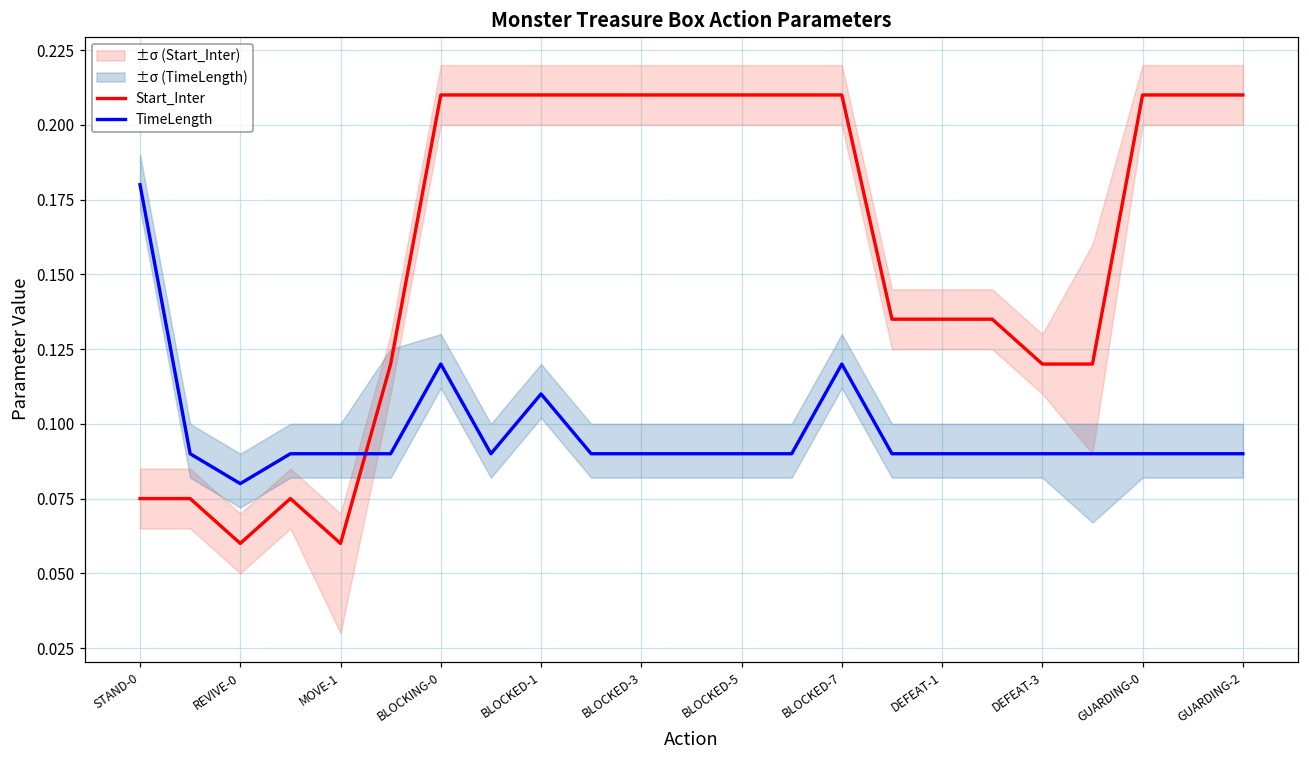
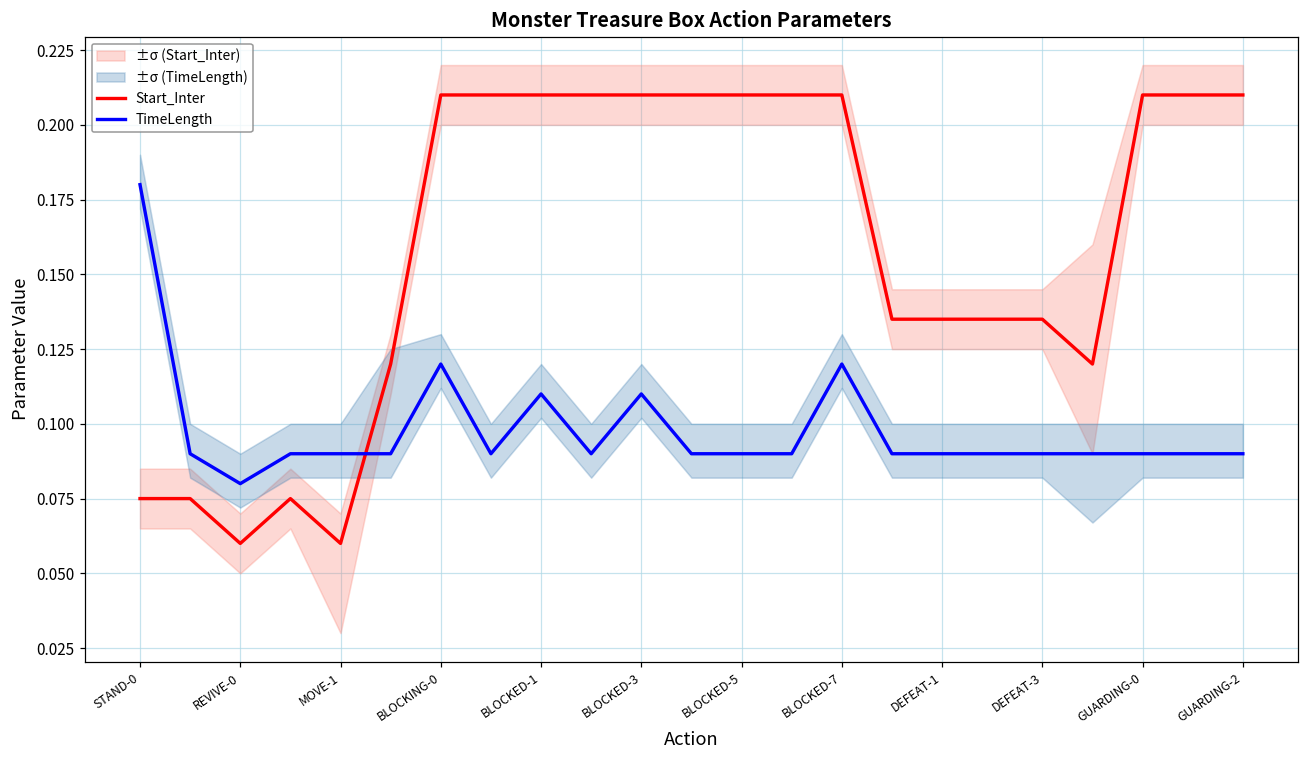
TimeLength, BLOCKED-3: 0.090 -> 0.110
Start_Inter, DEFEAT-3: 0.120 -> 0.135
